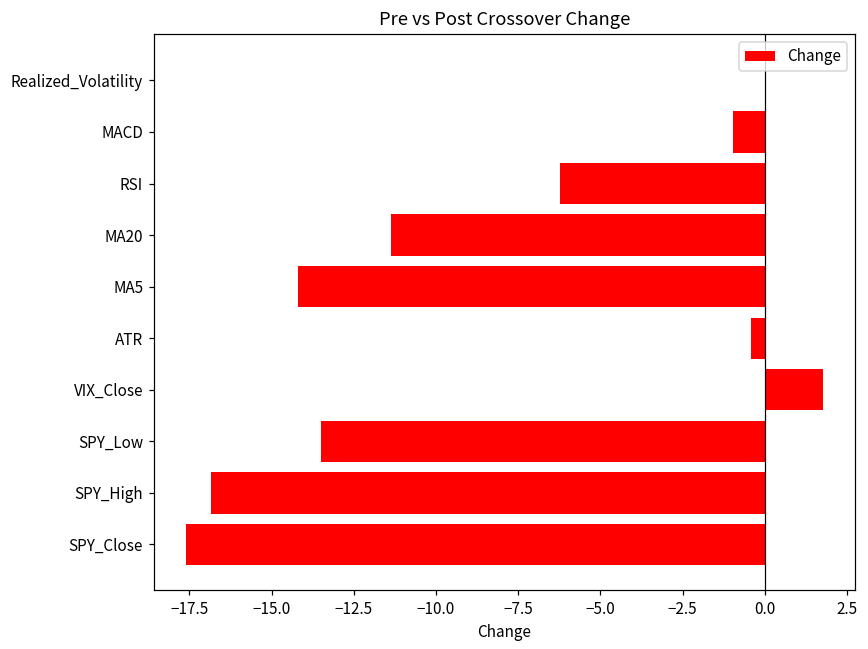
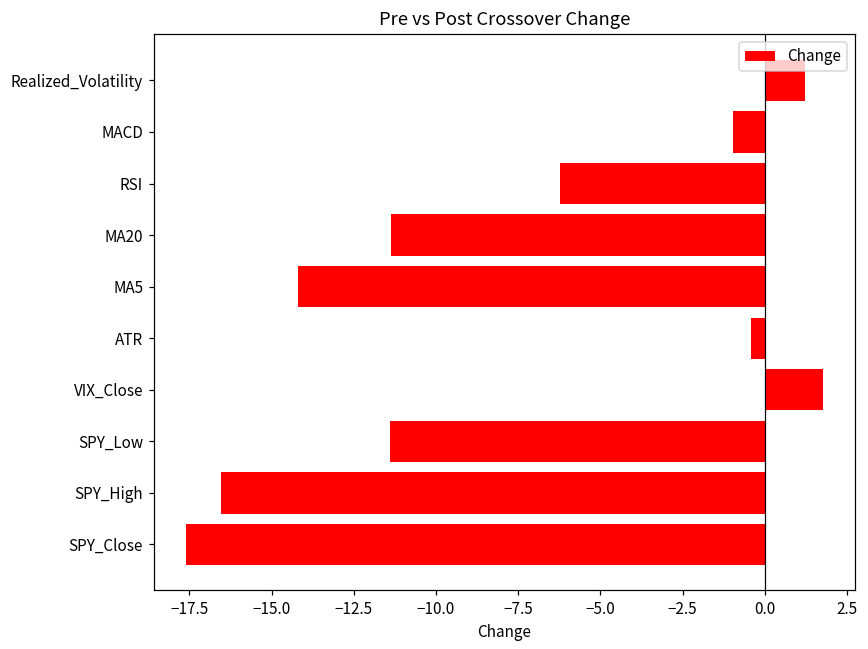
Realized_Volatility: 0.0 -> 1.2
SPY_Low: -13.5 -> -11.4
SPY_High: -16.8 -> -16.5
